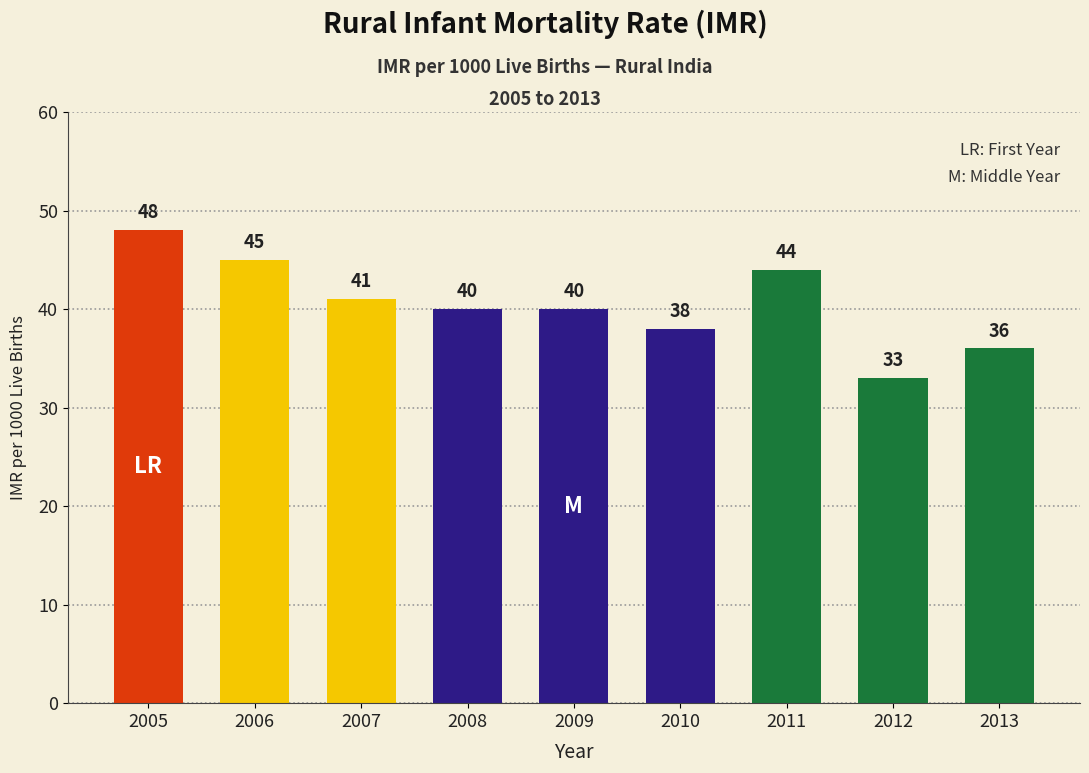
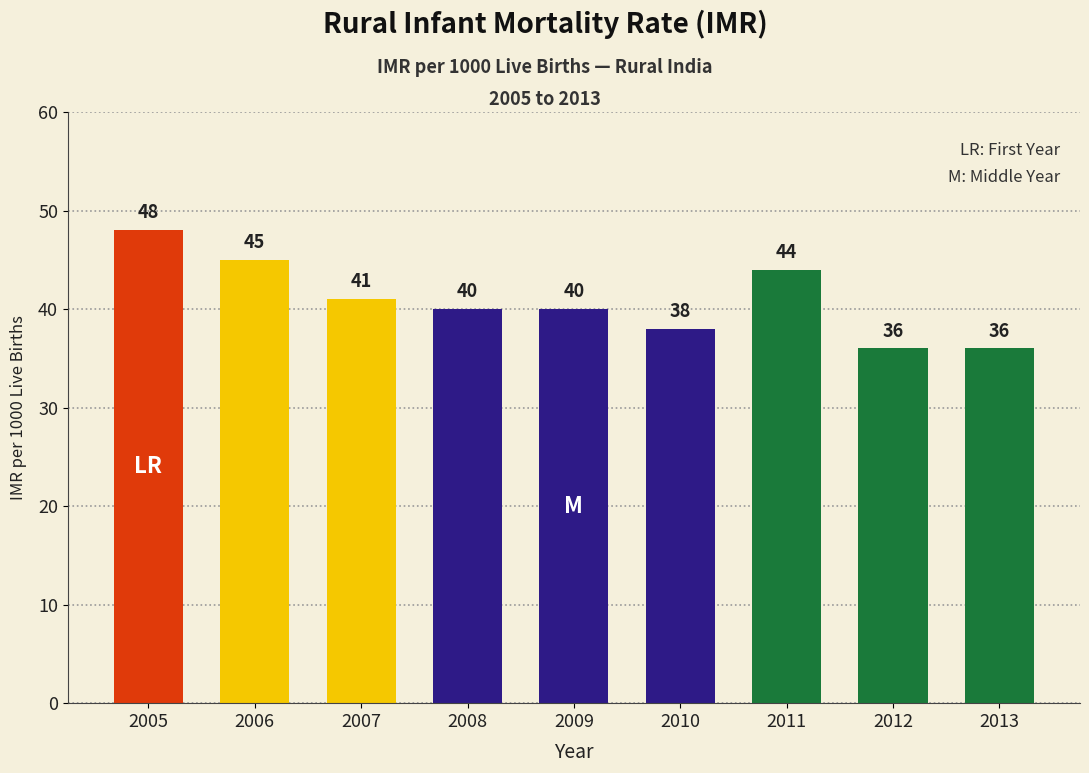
2012: 33 -> 36
